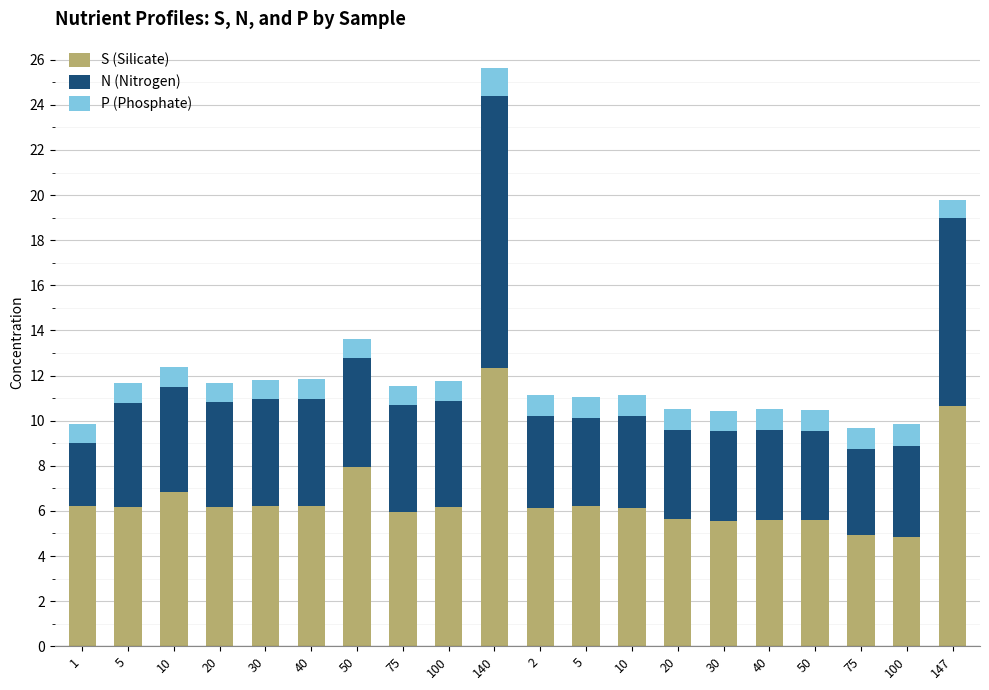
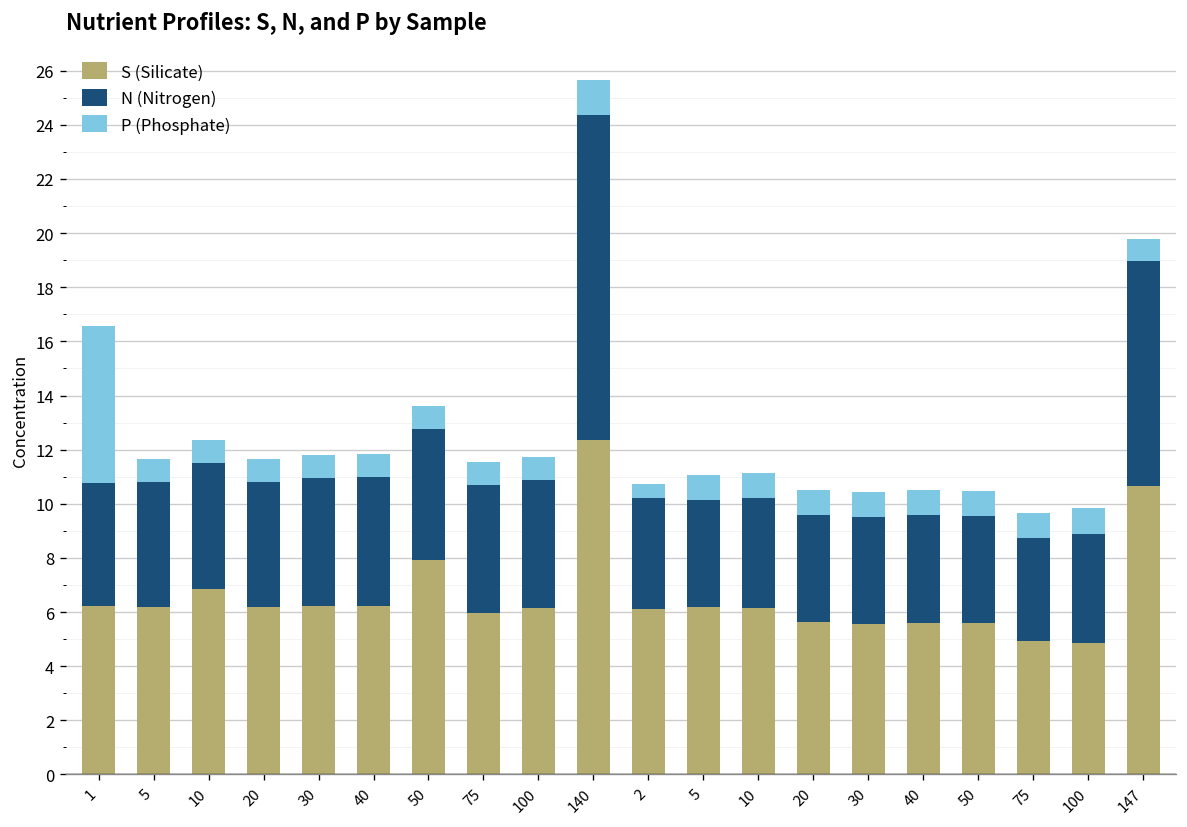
N (Nitrogen), 1: 2.8 -> 4.6
P (Phosphate), 1: 0.9 -> 5.8
P (Phosphate), 2: 0.9 -> 0.5
